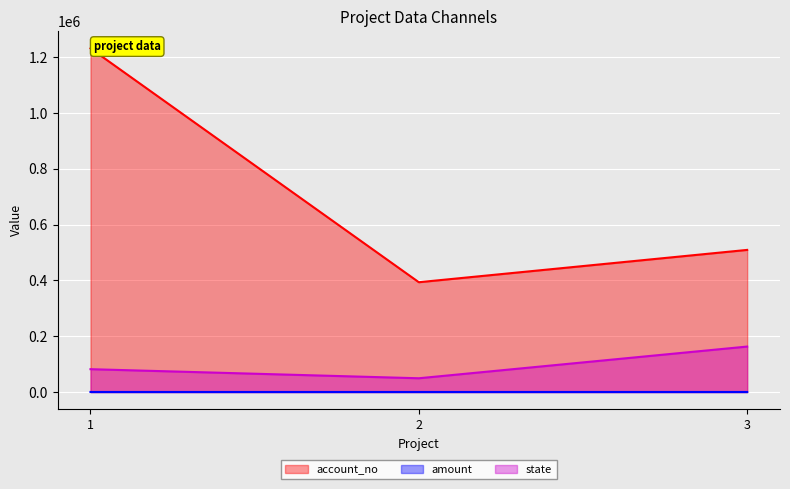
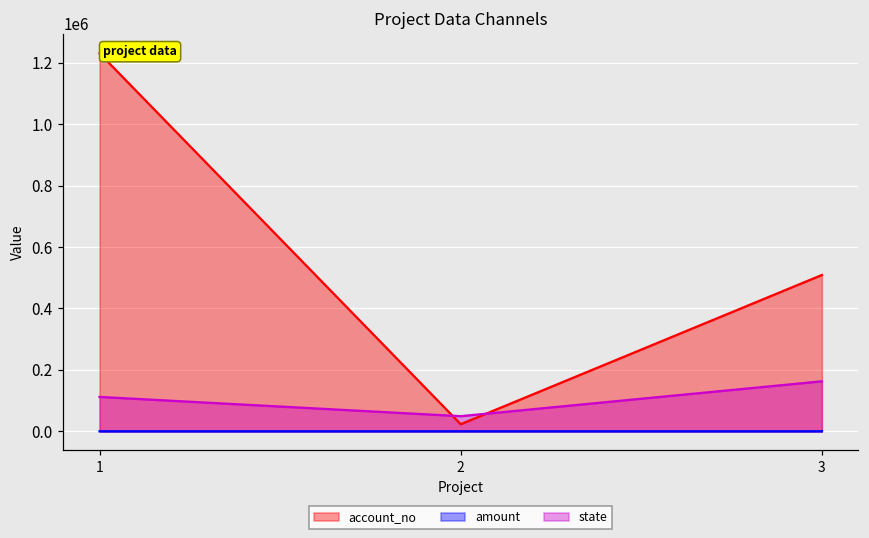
state, 1: 80000 -> 110000
account_no, 2: 390000 -> 20000
